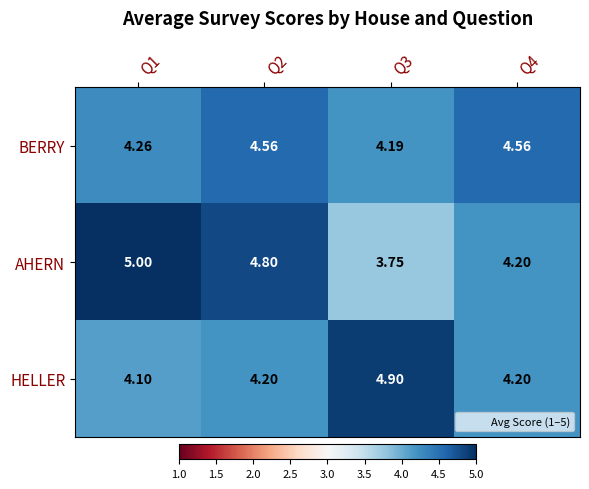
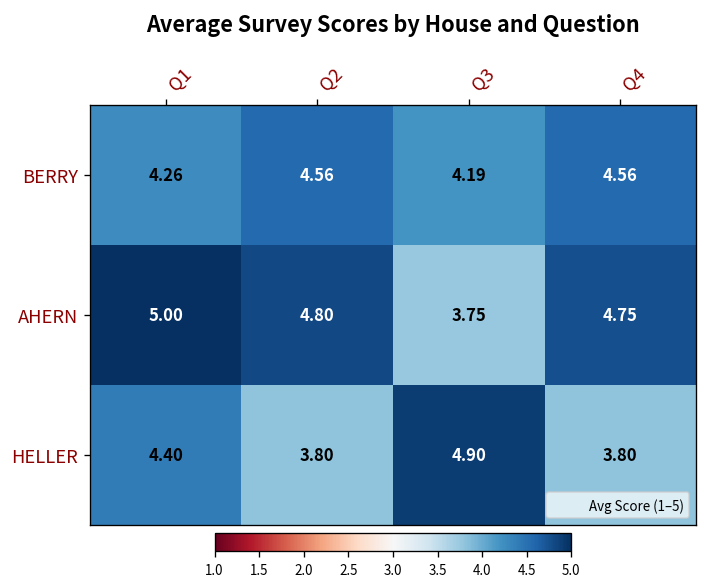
AHERN, Q4: 4.20 -> 4.75
HELLER, Q1: 4.10 -> 4.40
HELLER, Q2: 4.20 -> 3.80
HELLER, Q4: 4.20 -> 3.80
